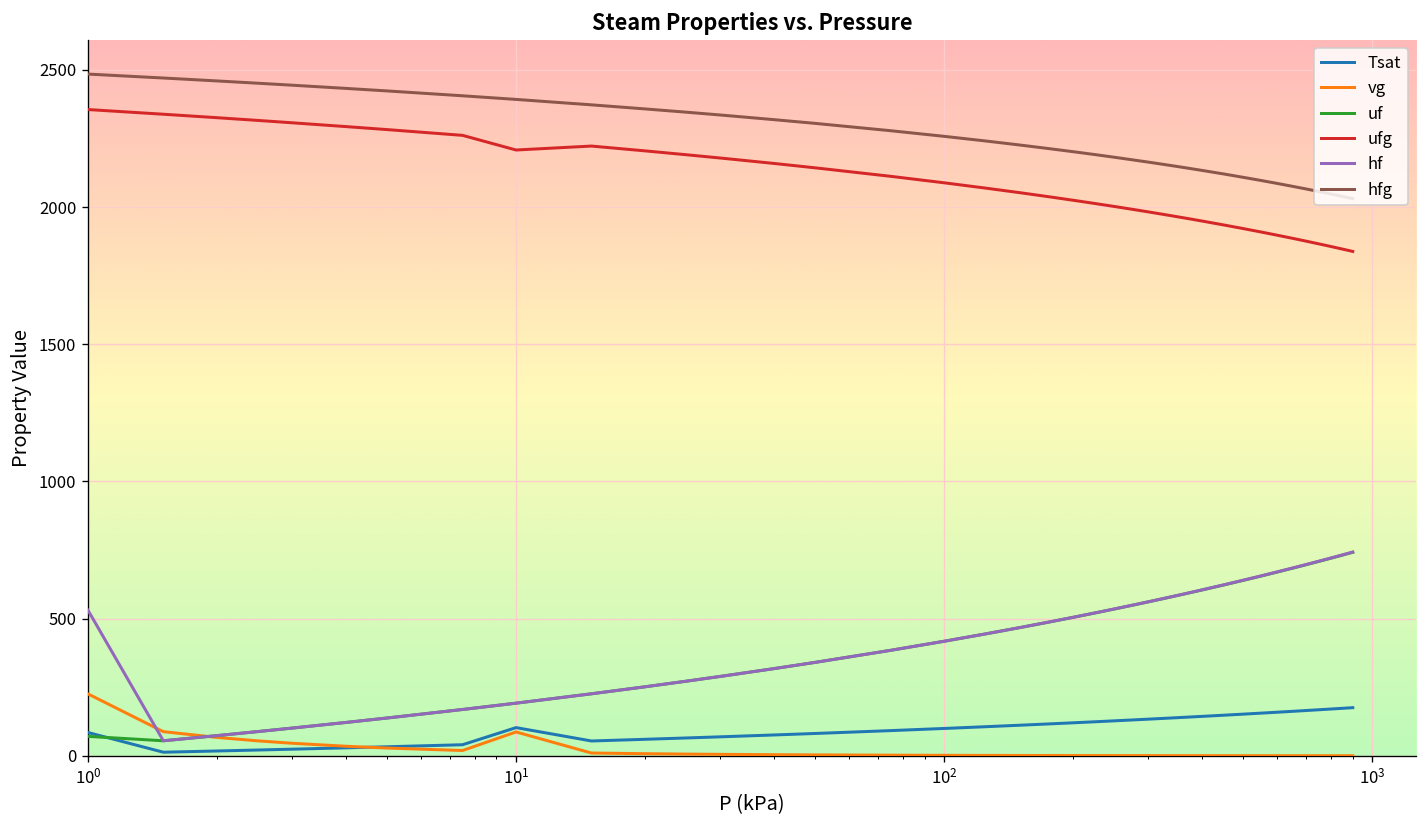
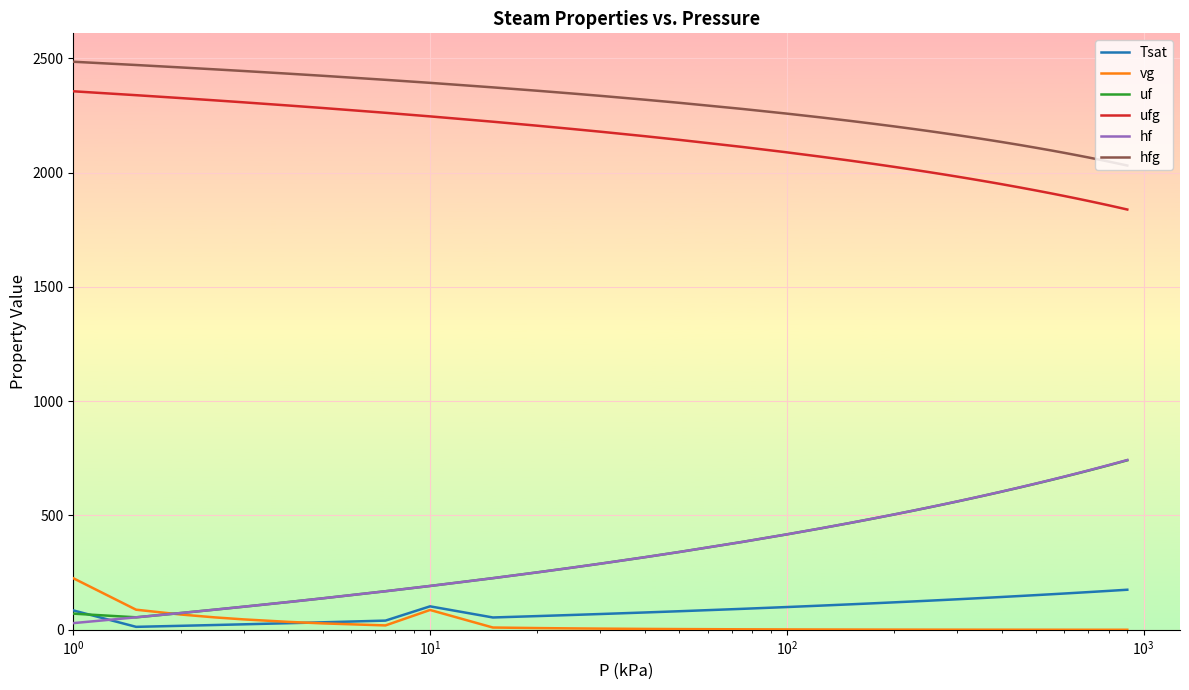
hf, 10^0: 530 -> 30
ufg, 10^1: 2210 -> 2250
